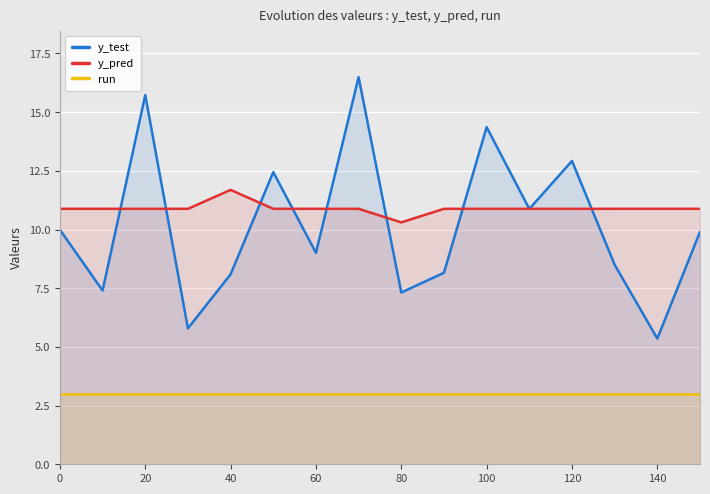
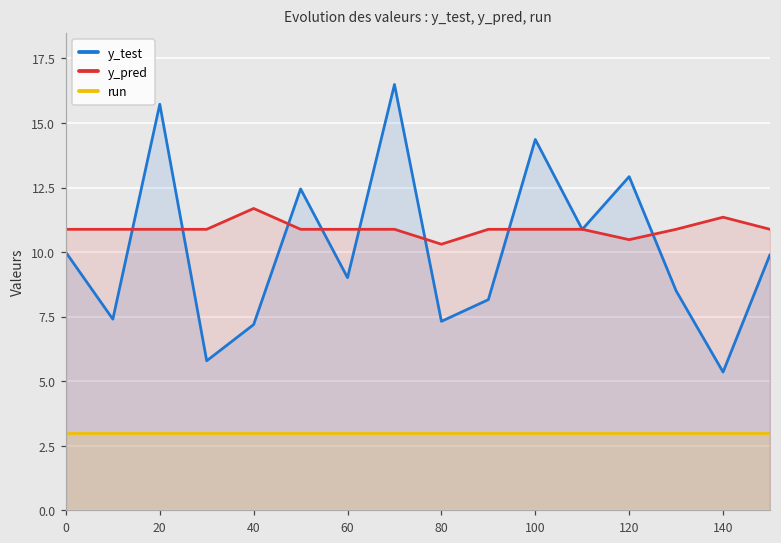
y_test, 40: 8.1 -> 7.2
y_pred, 120: 10.9 -> 10.5
y_pred, 140: 10.9 -> 11.4
